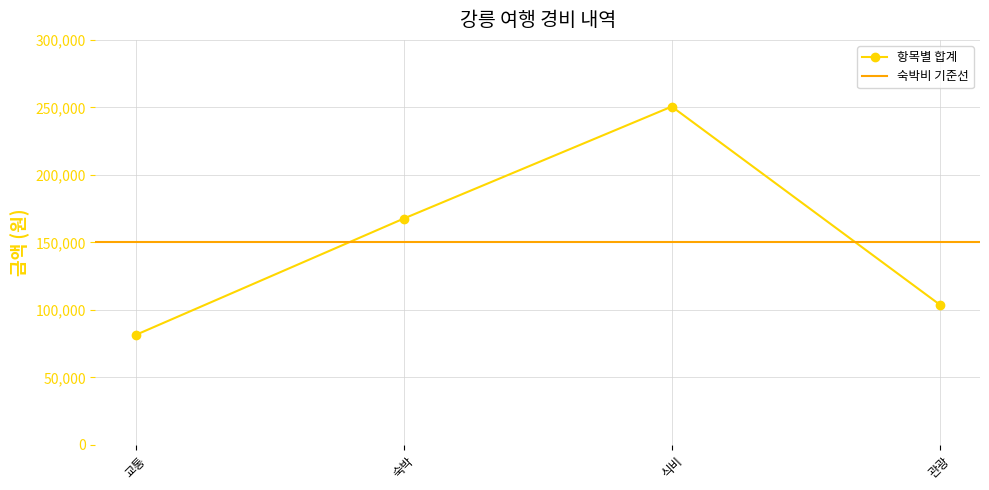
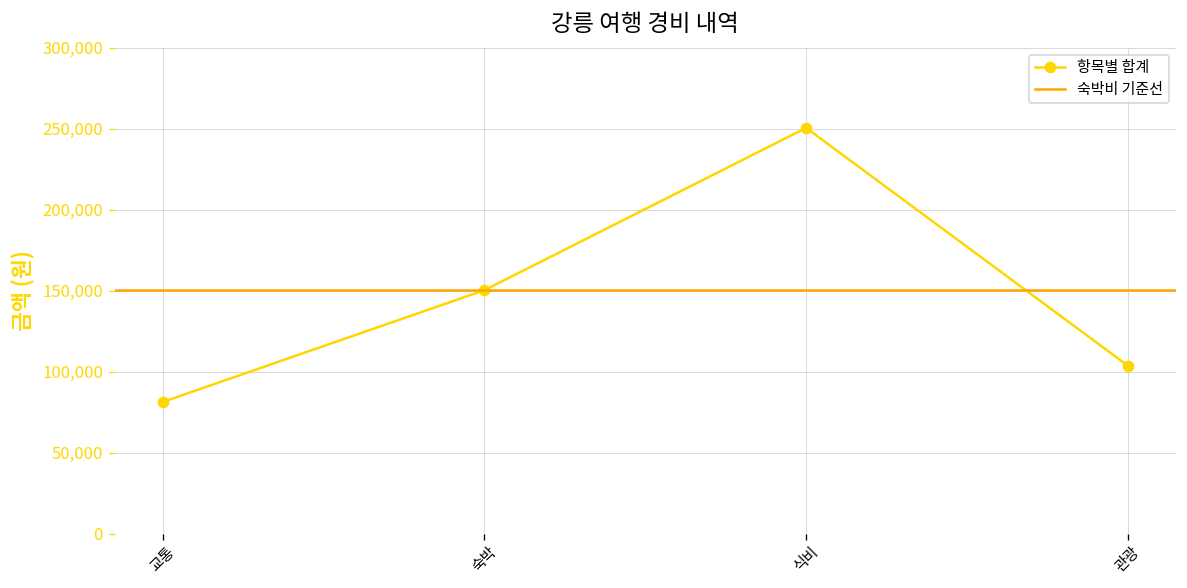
숙박: 168,000 -> 150,000
